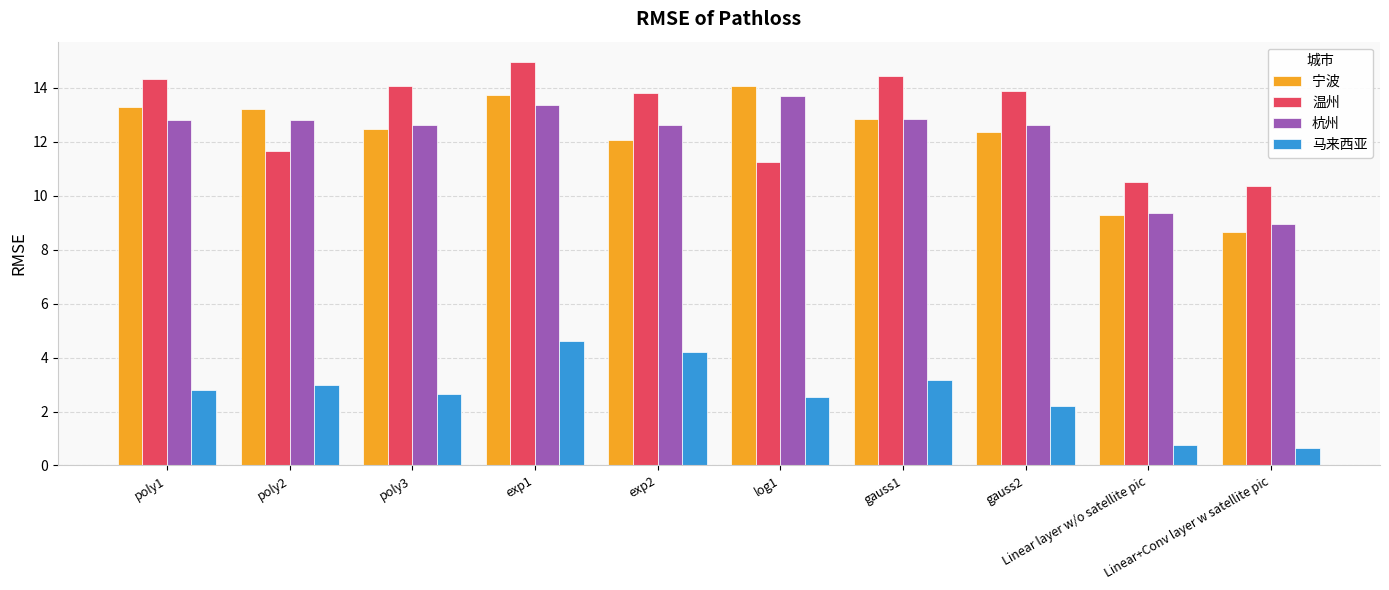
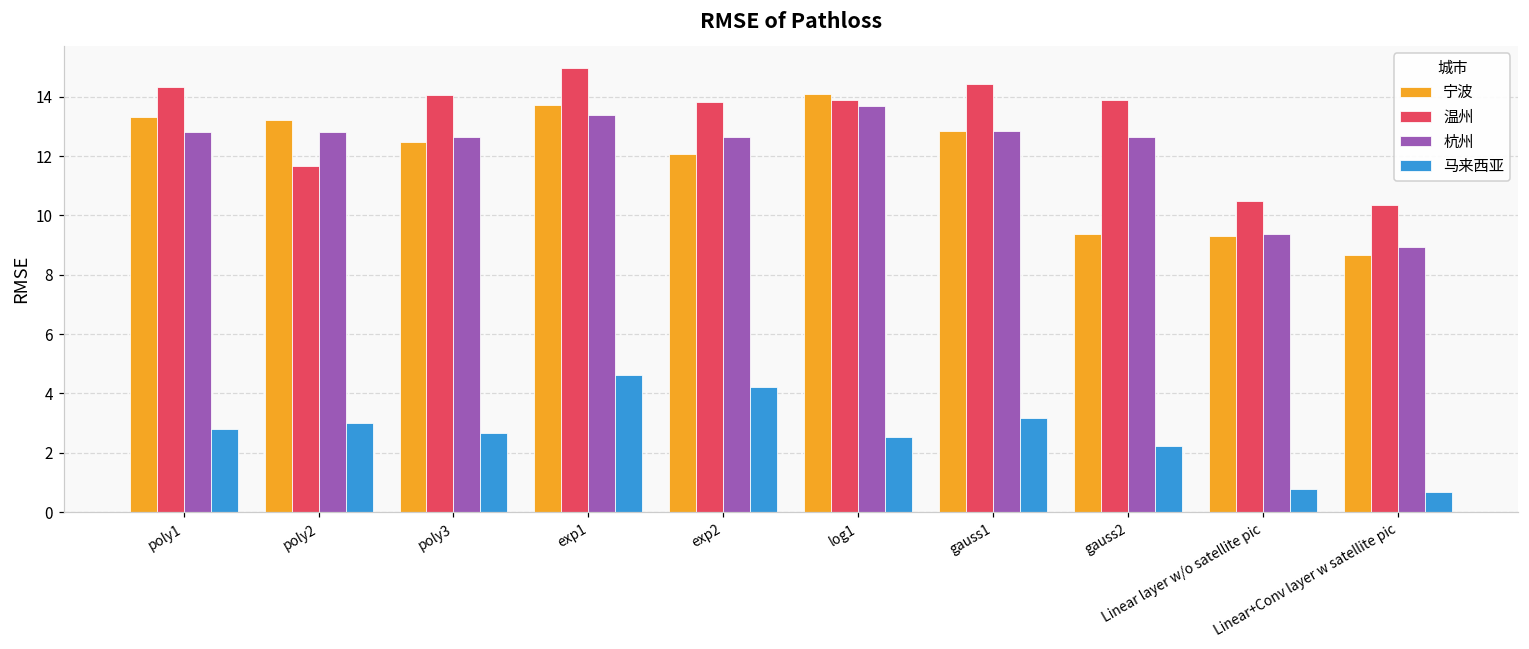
温州, log1: 11.3 -> 13.9
宁波, gauss2: 12.4 -> 9.4
